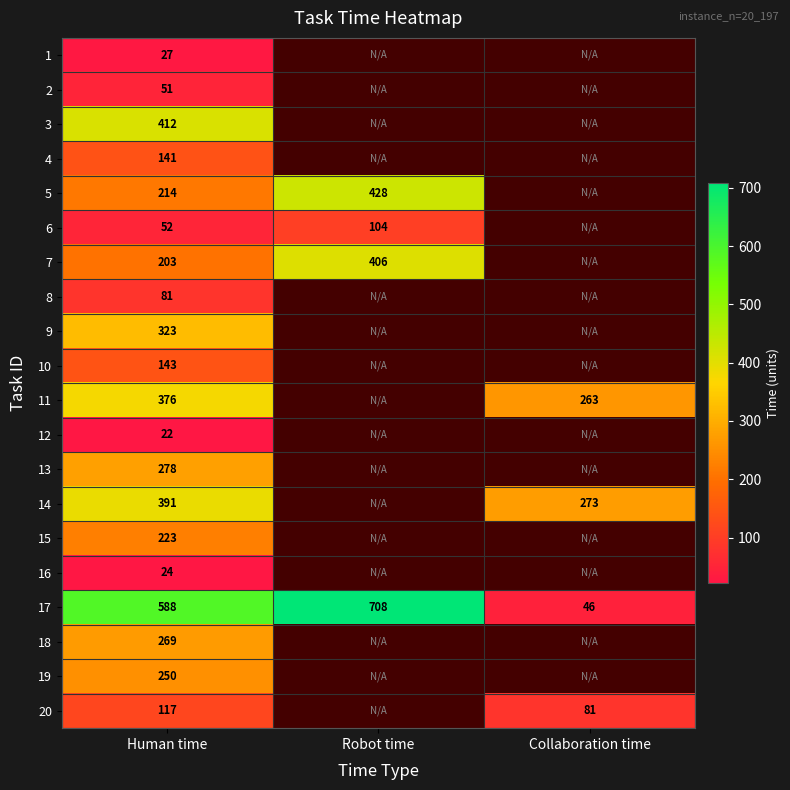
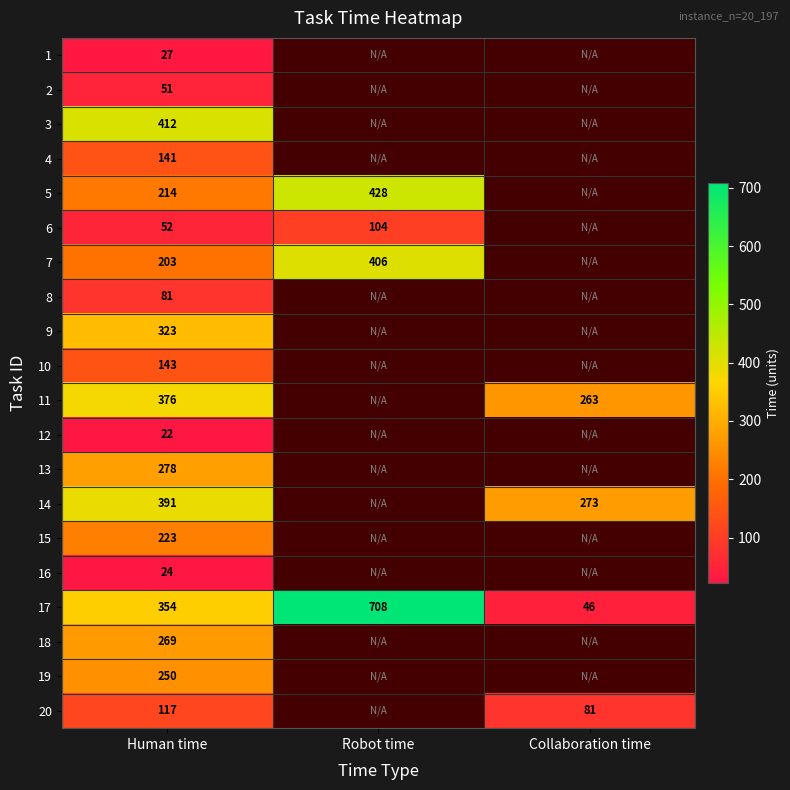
17, Human time: 588 -> 354
